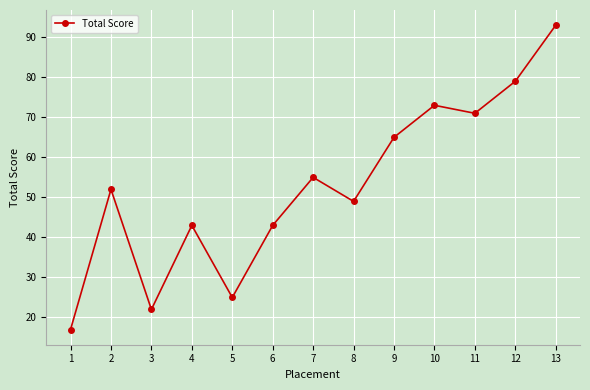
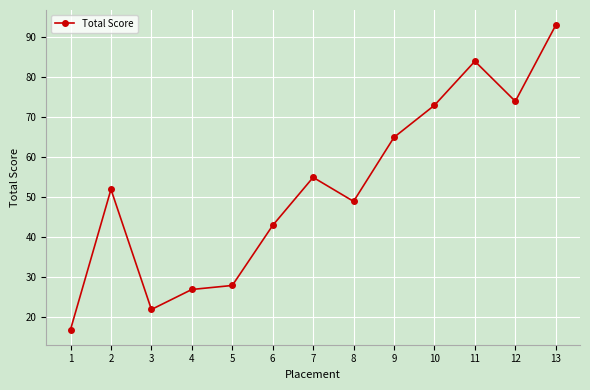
4: 43 -> 27
5: 25 -> 28
11: 71 -> 84
12: 79 -> 74
